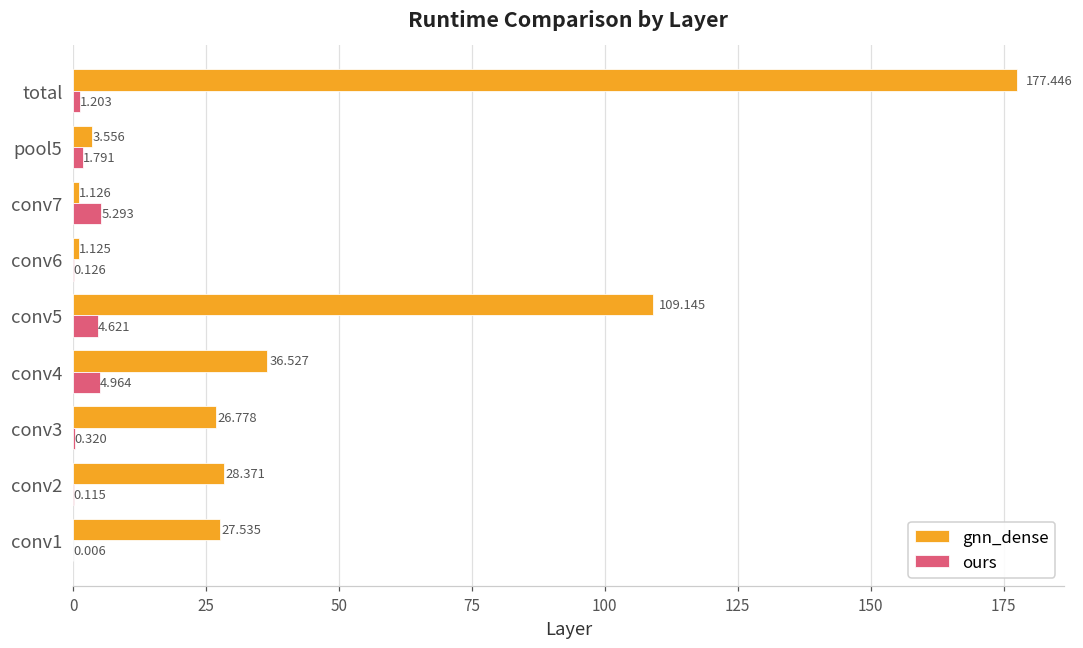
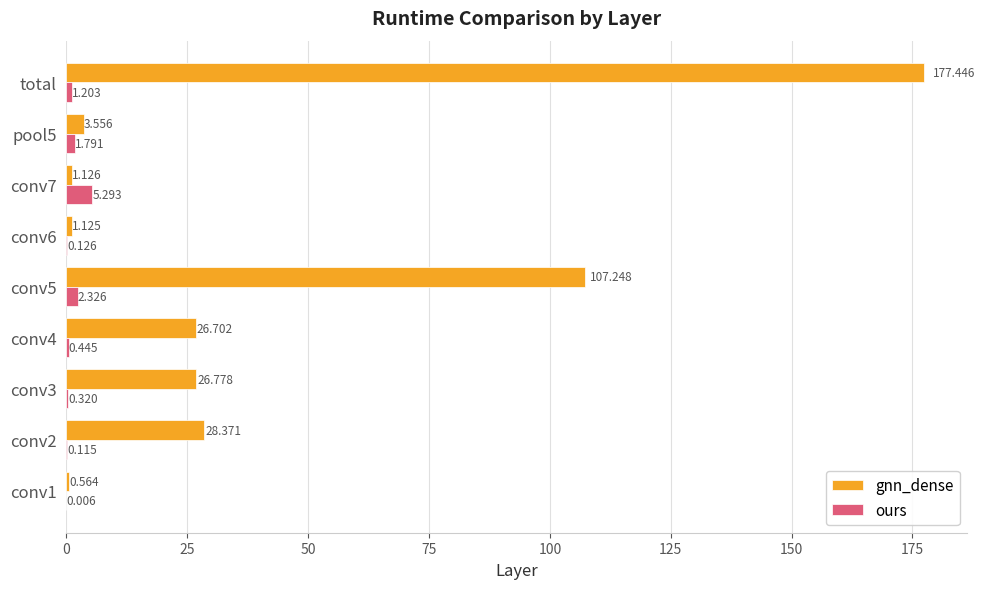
gnn_dense, conv5: 109.145 -> 107.248
ours, conv5: 4.621 -> 2.326
gnn_dense, conv4: 36.527 -> 26.702
ours, conv4: 4.964 -> 0.445
gnn_dense, conv1: 27.535 -> 0.564
